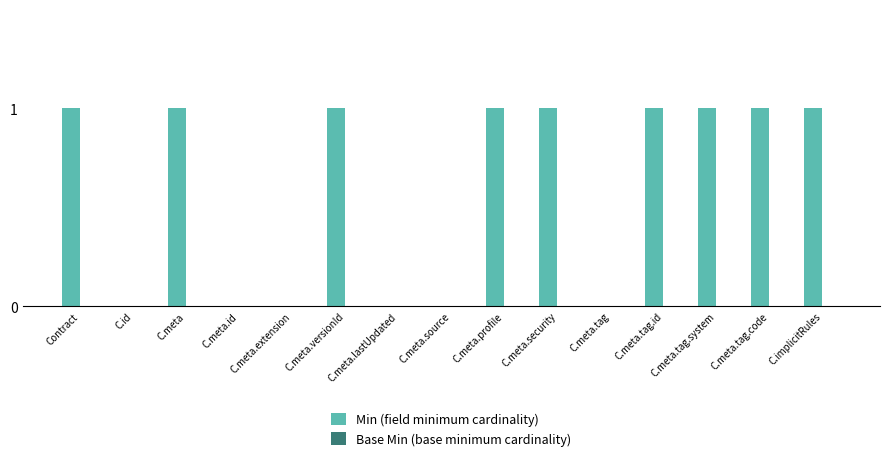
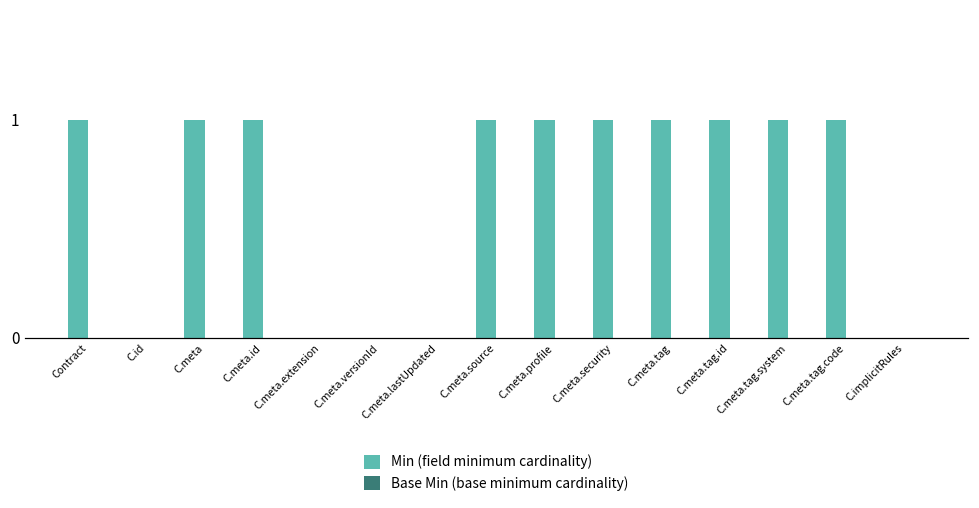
Min (field minimum cardinality), C.meta.id: 0 -> 1
Min (field minimum cardinality), C.meta.versionId: 1 -> 0
Min (field minimum cardinality), C.meta.source: 0 -> 1
Min (field minimum cardinality), C.meta.tag: 0 -> 1
Min (field minimum cardinality), C.implicitRules: 1 -> 0
